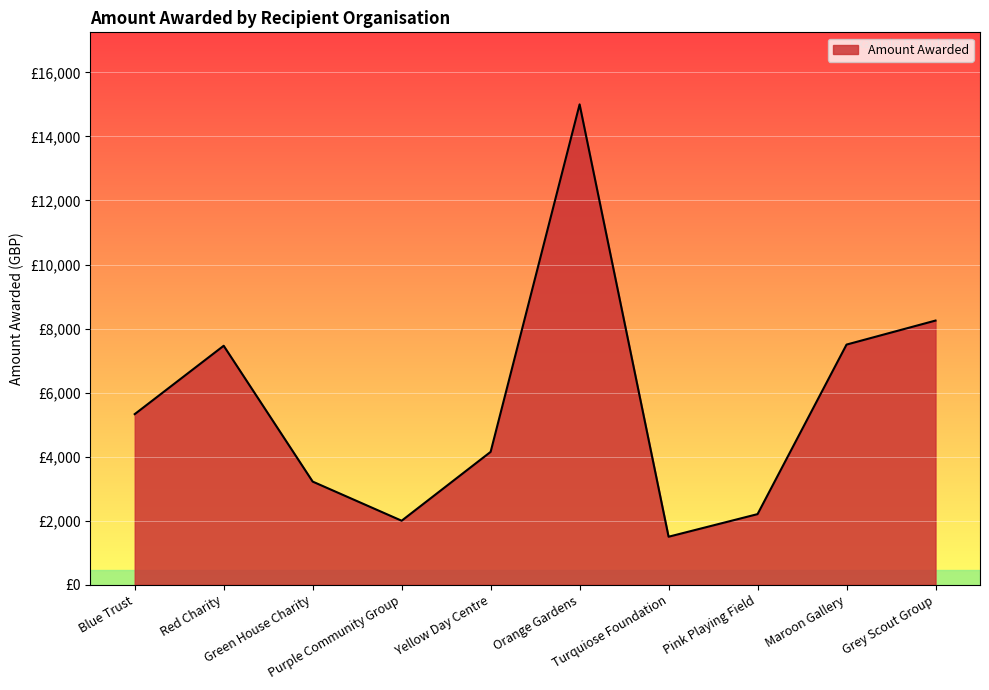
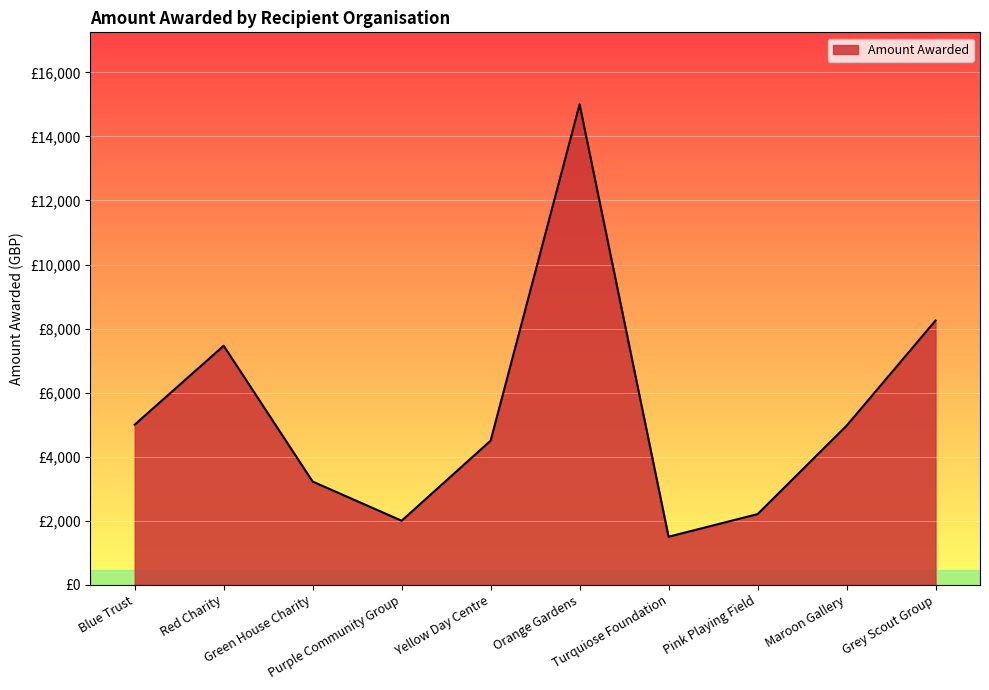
Blue Trust: £5,300 -> £5,000
Yellow Day Centre: £4,200 -> £4,500
Maroon Gallery: £7,500 -> £5,000
